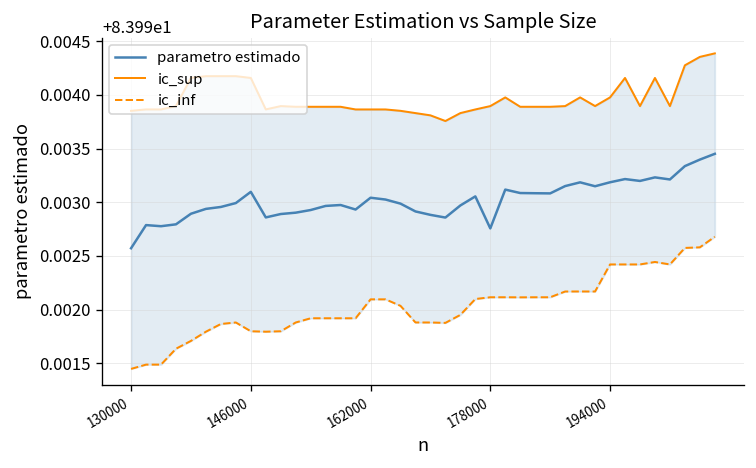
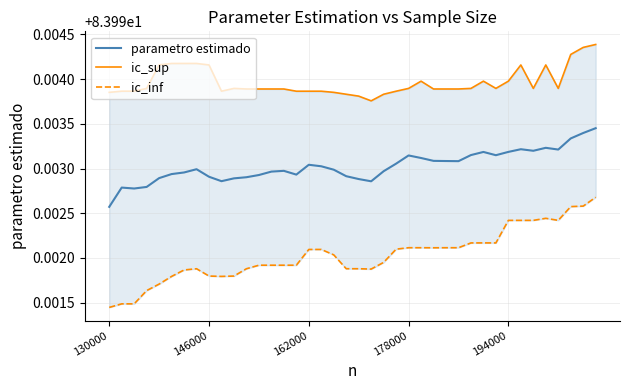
parametro estimado, 146000: 83.9931 -> 83.9929
parametro estimado, 178000: 83.9928 -> 83.9931
